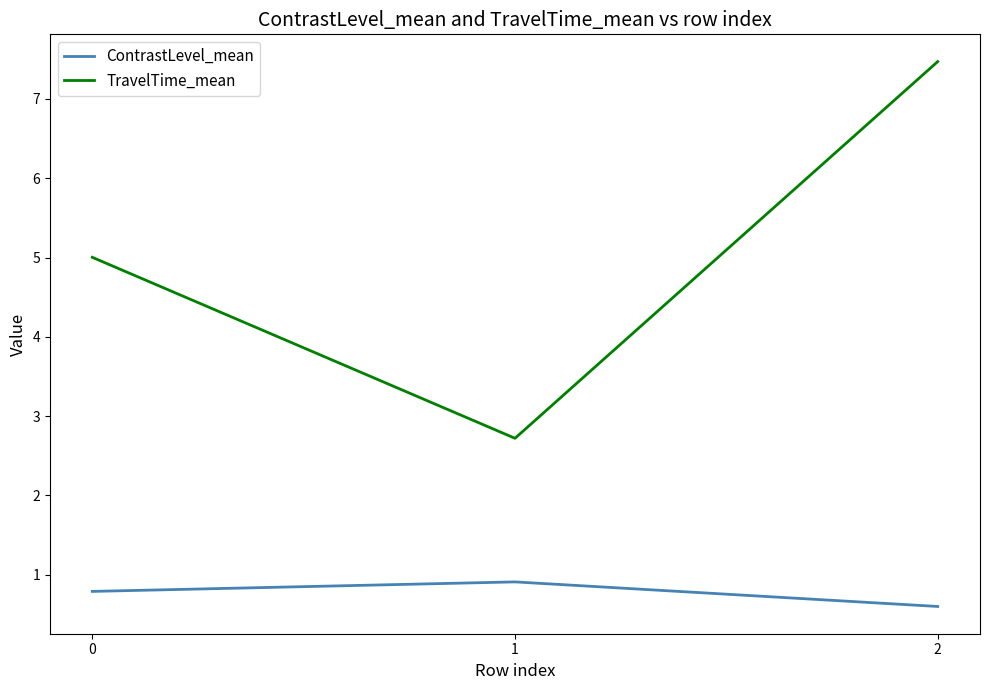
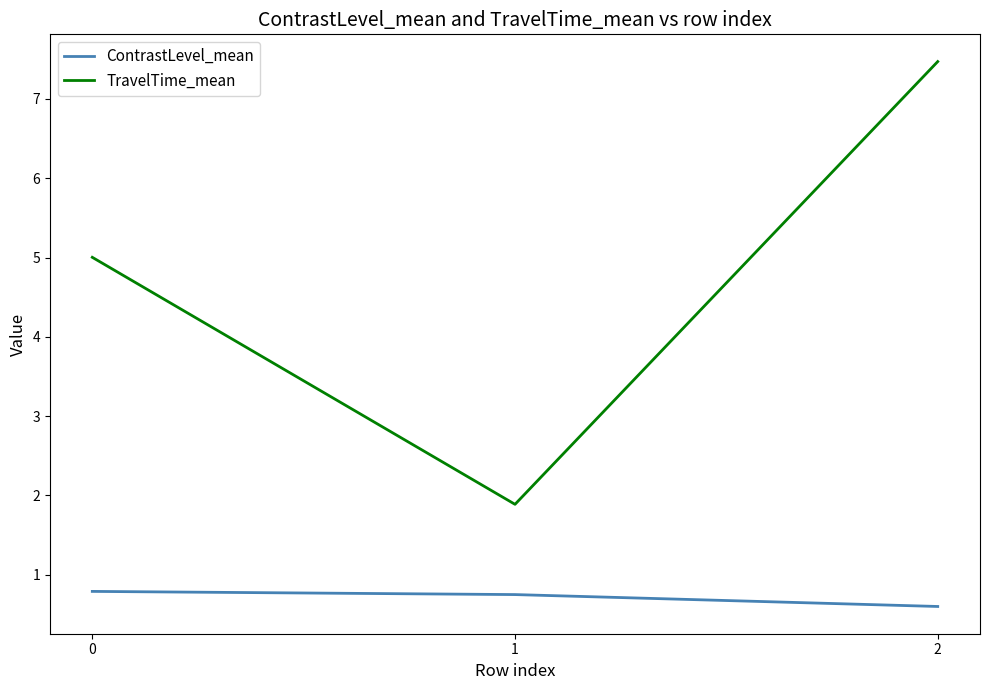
ContrastLevel_mean, 1: 0.9 -> 0.8
TravelTime_mean, 1: 2.7 -> 1.9
